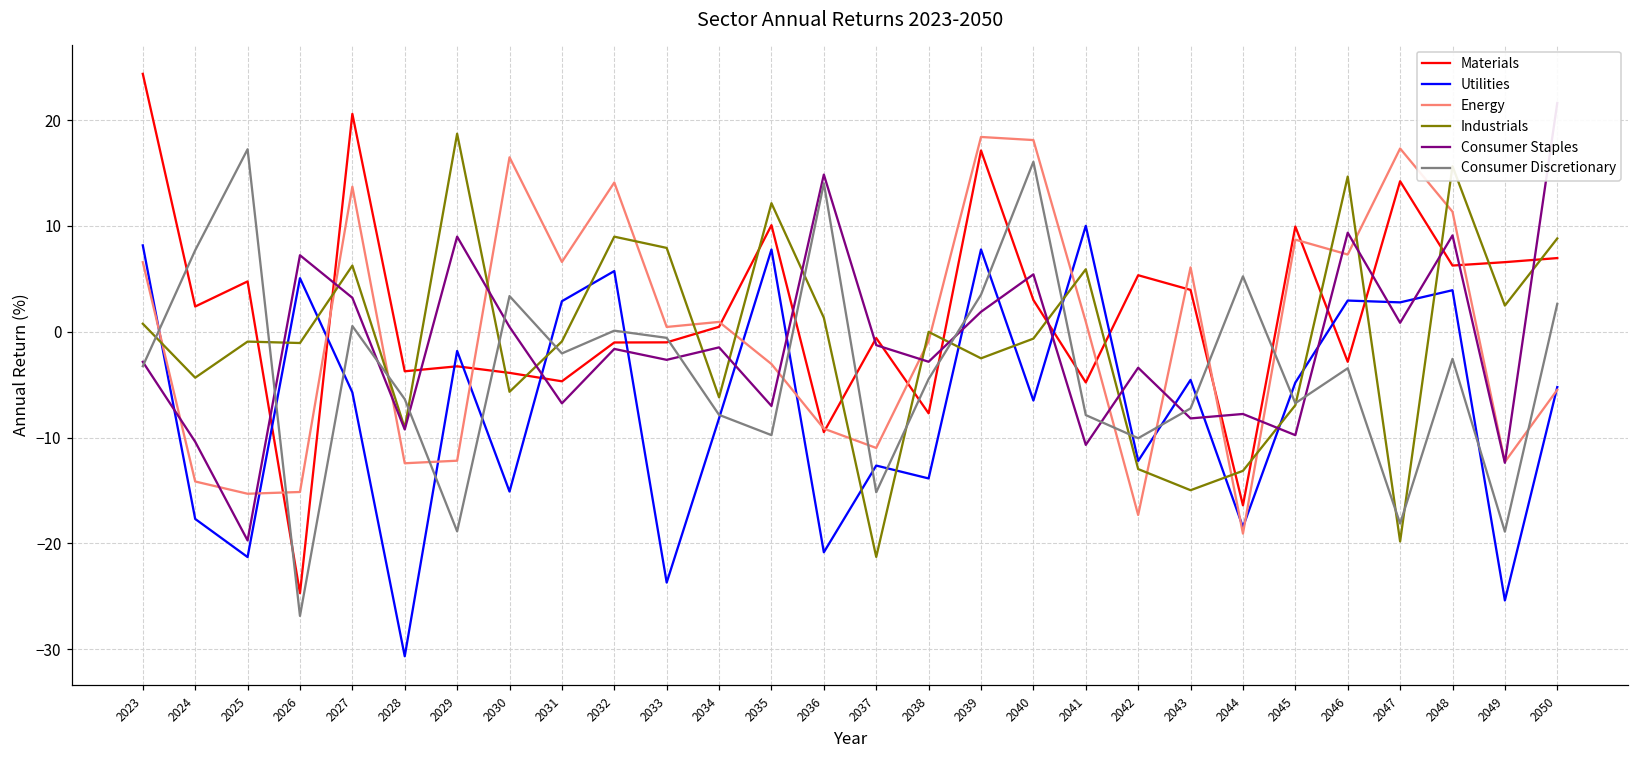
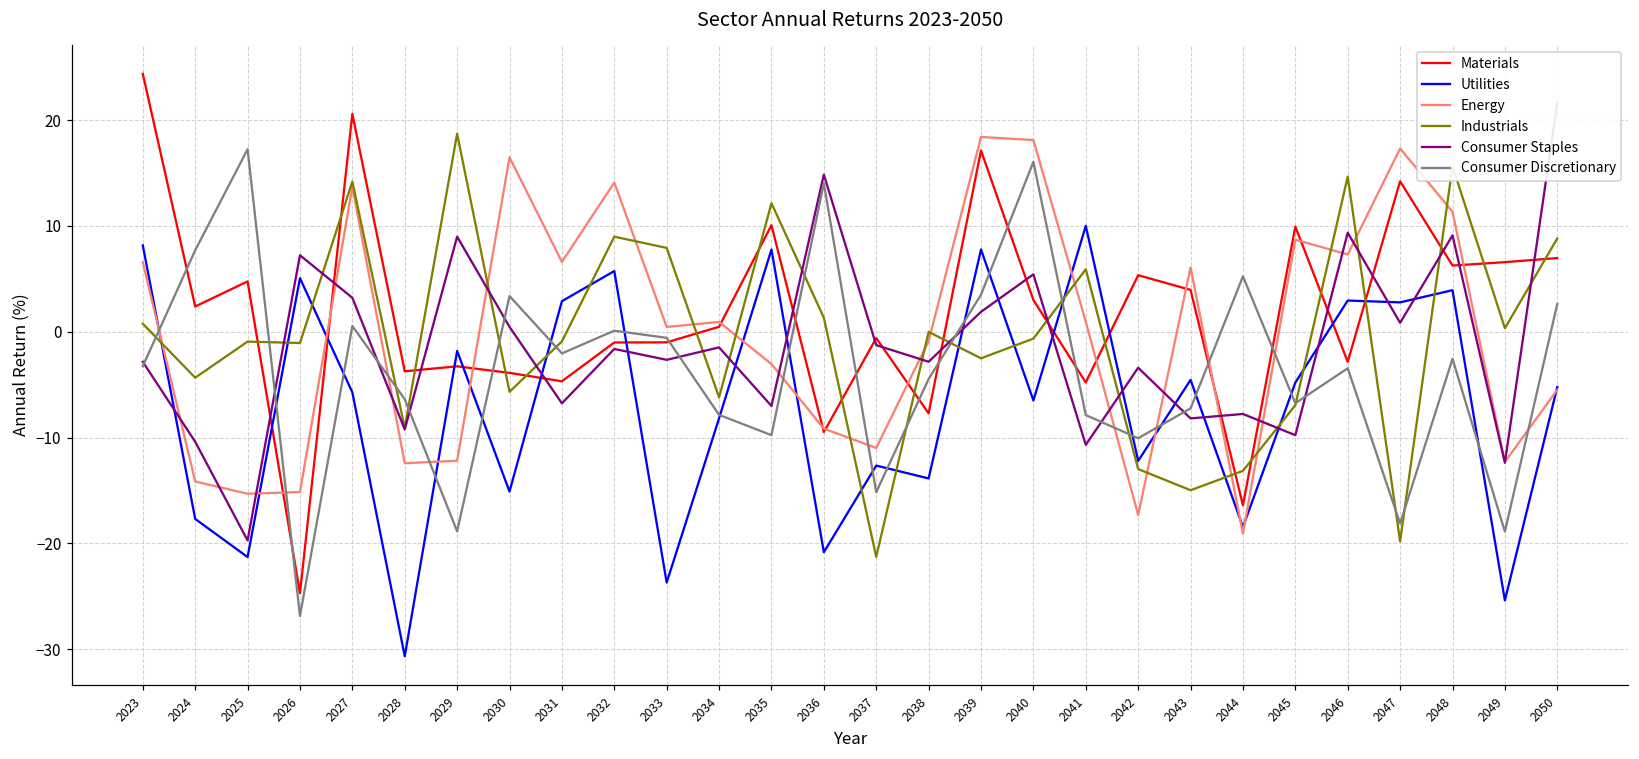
Industrials, 2027: 6 -> 14
Industrials, 2049: 2 -> 0
